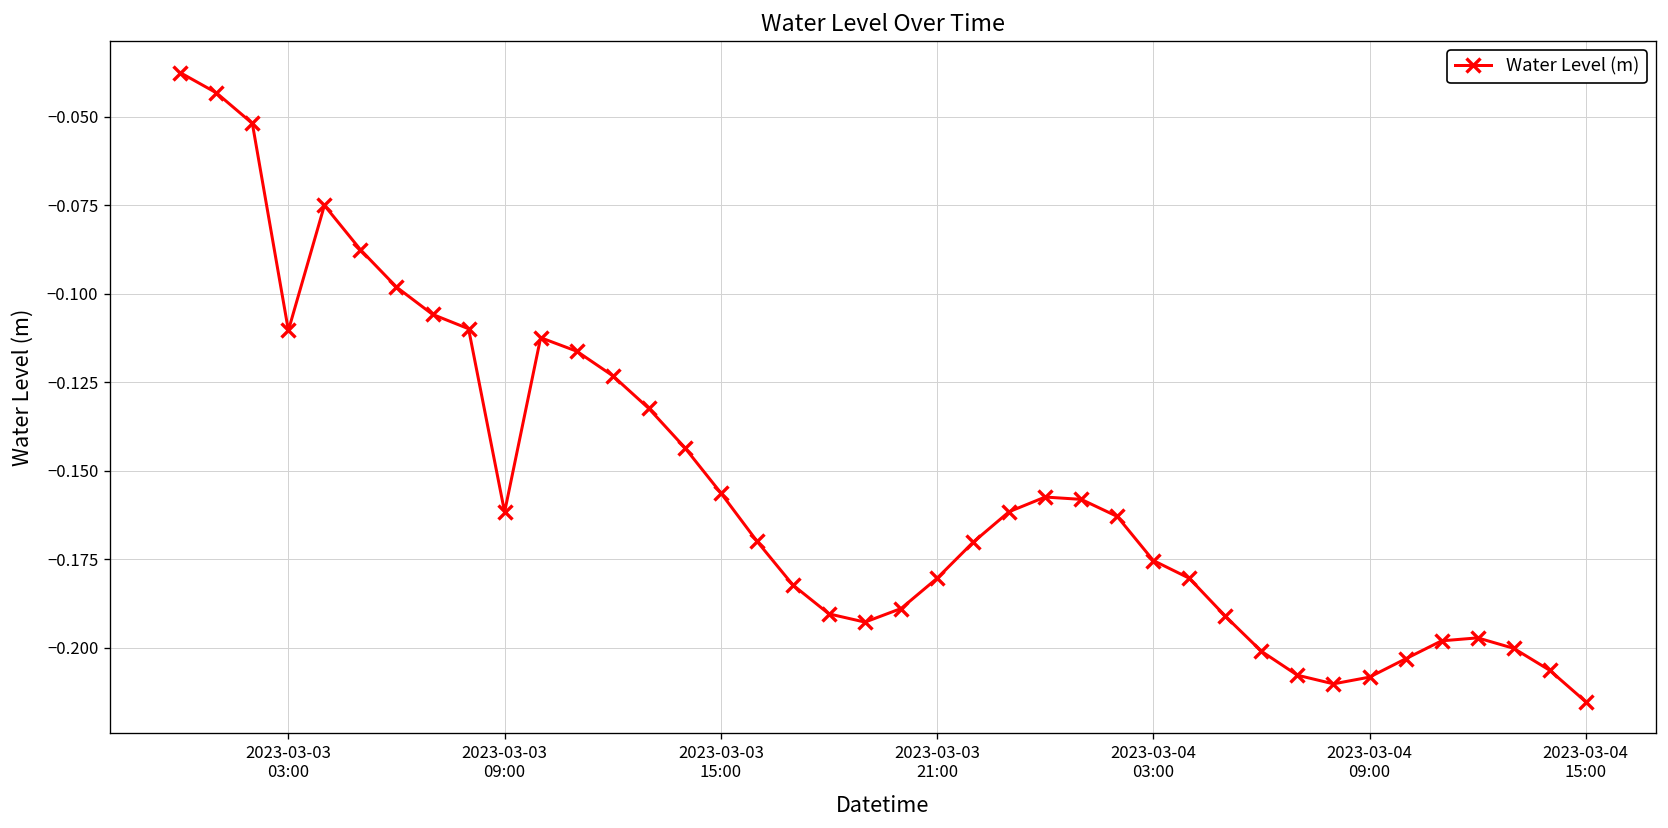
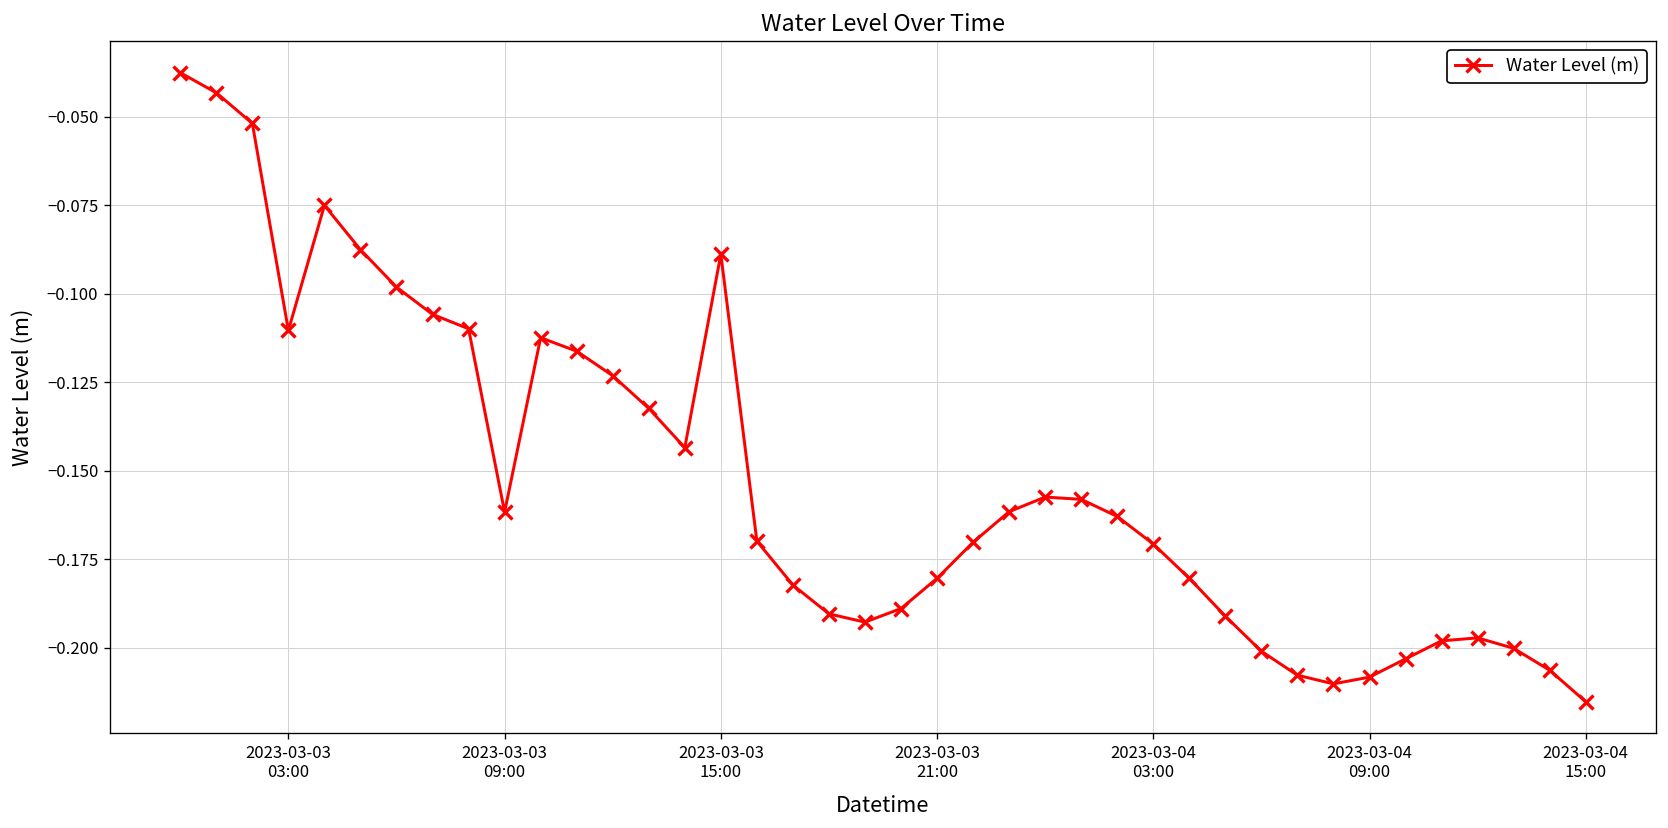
2023-03-03 15:00: -0.156 -> -0.089
2023-03-04 03:00: -0.175 -> -0.171
